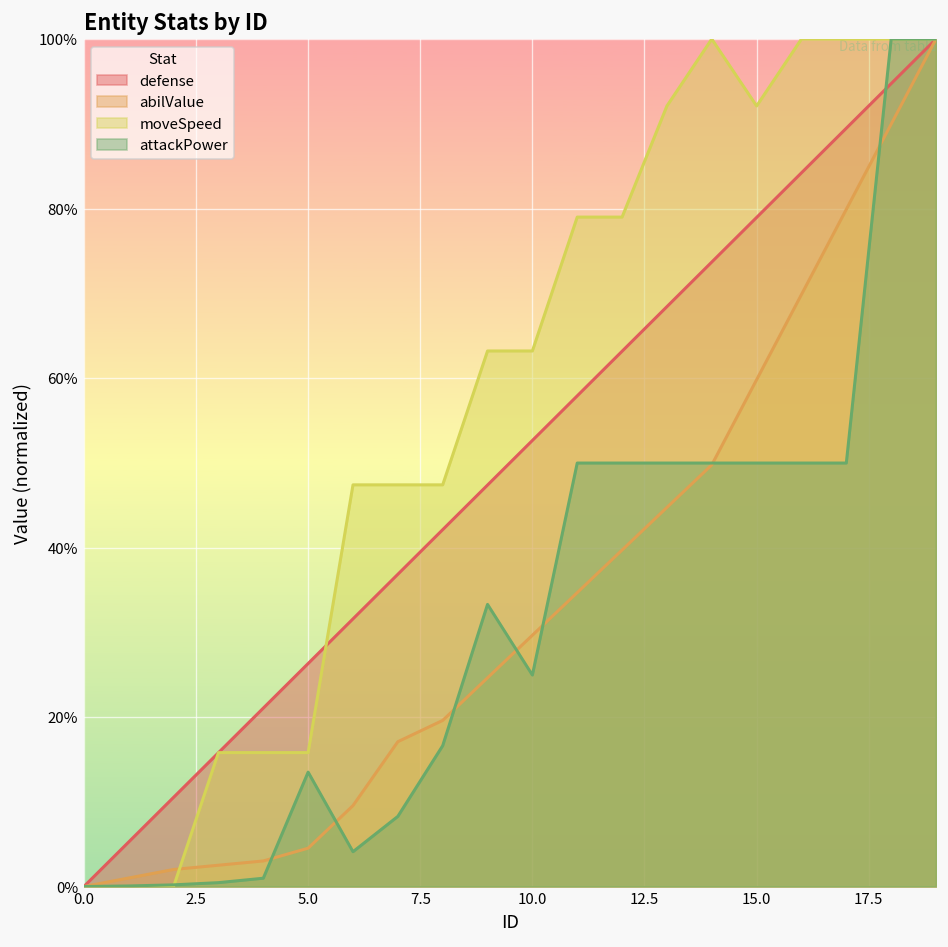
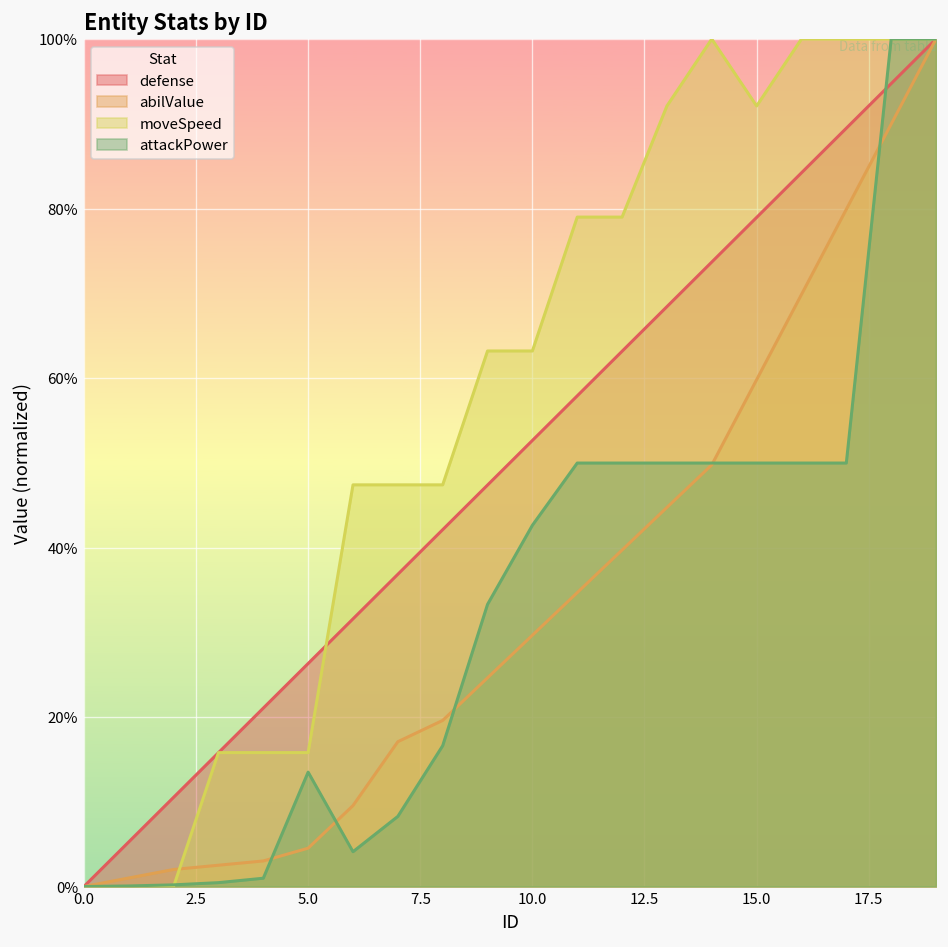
attackPower, 10.0: 25% -> 43%
